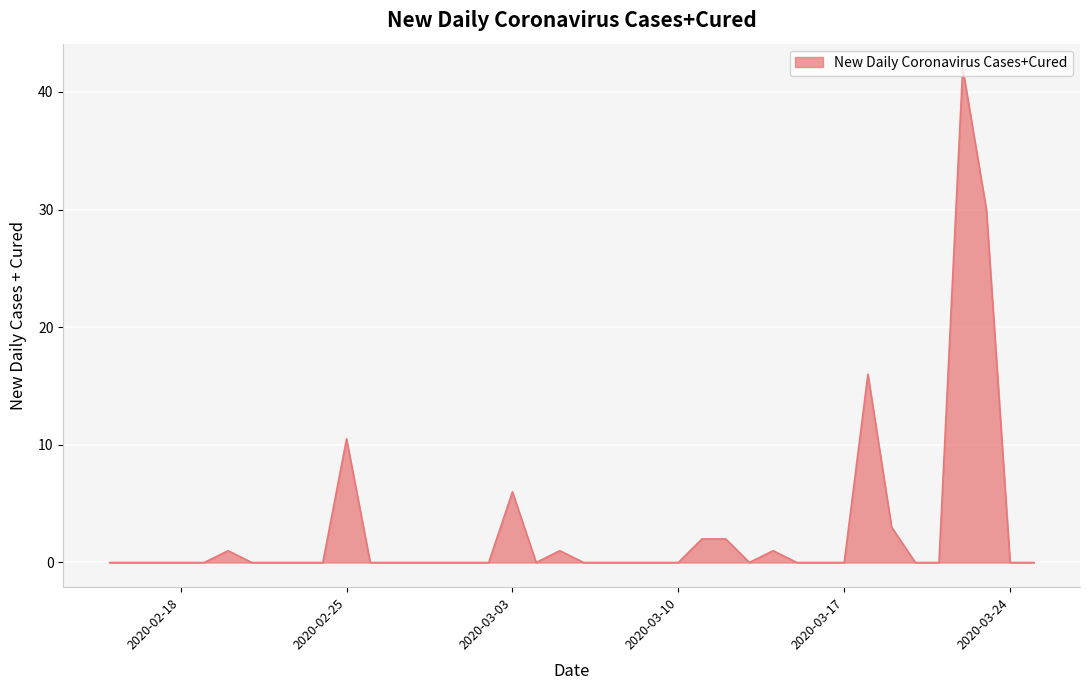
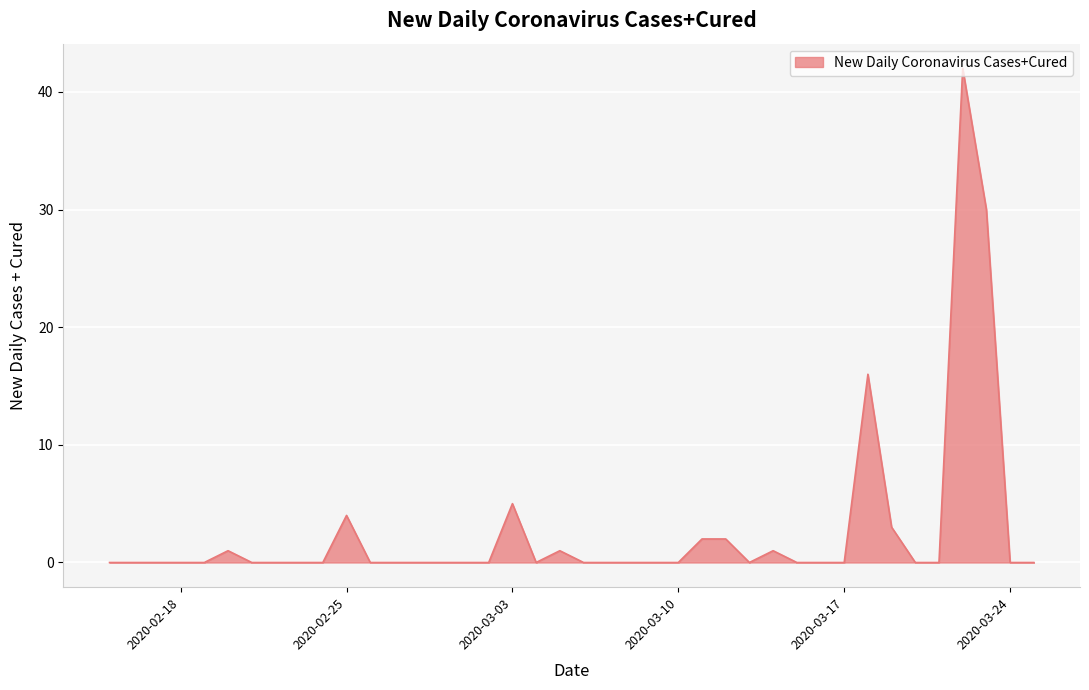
2020-02-25: 10.5 -> 4.0
2020-03-03: 6 -> 5
